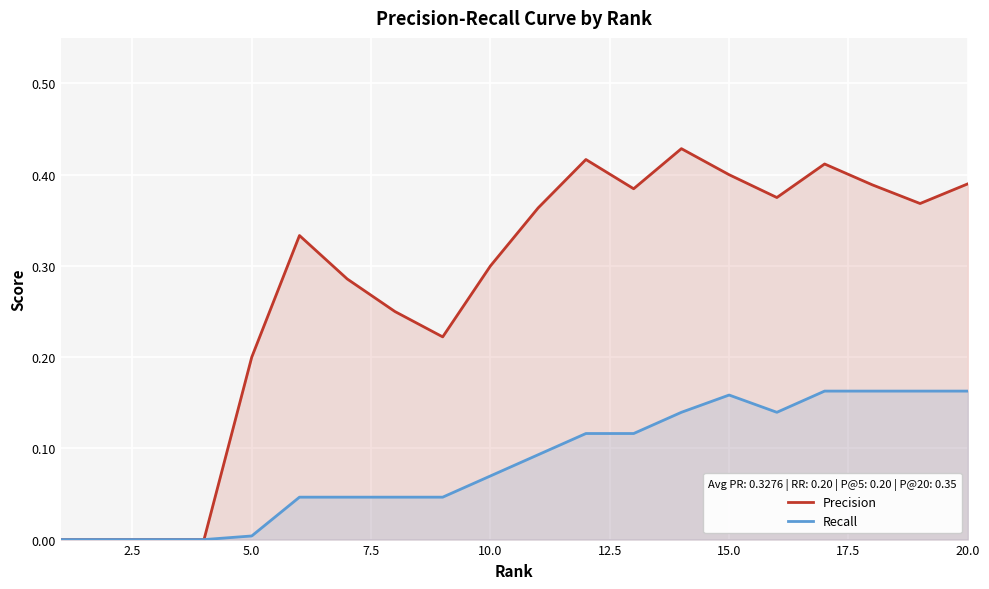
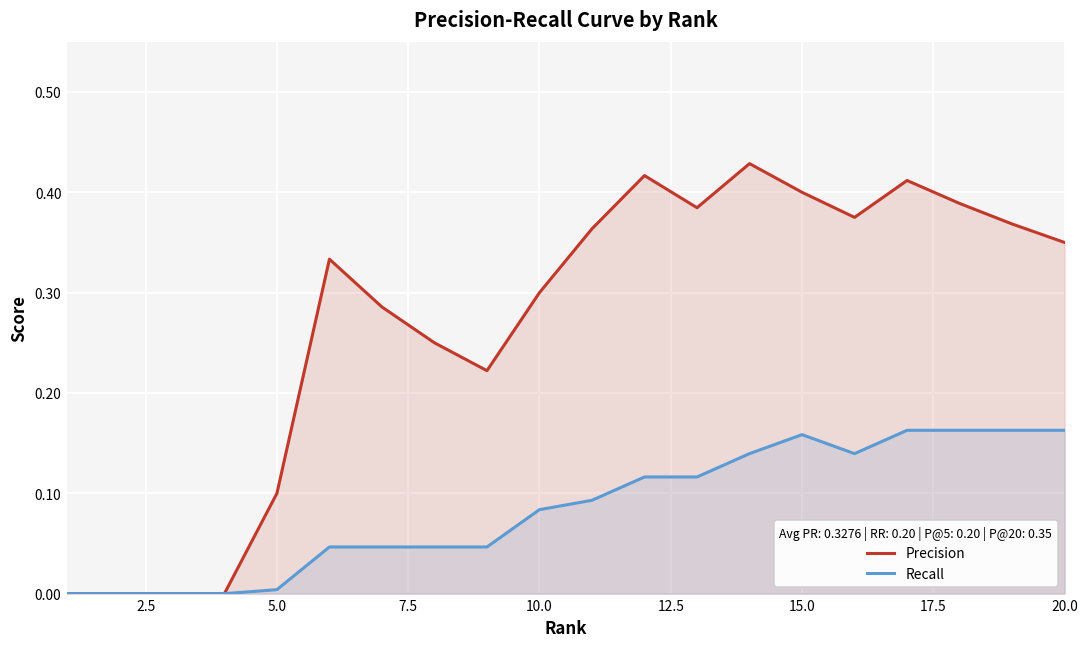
Precision, 5.0: 0.2 -> 0.1
Recall, 10.0: 0.07 -> 0.08
Precision, 20.0: 0.39 -> 0.35
